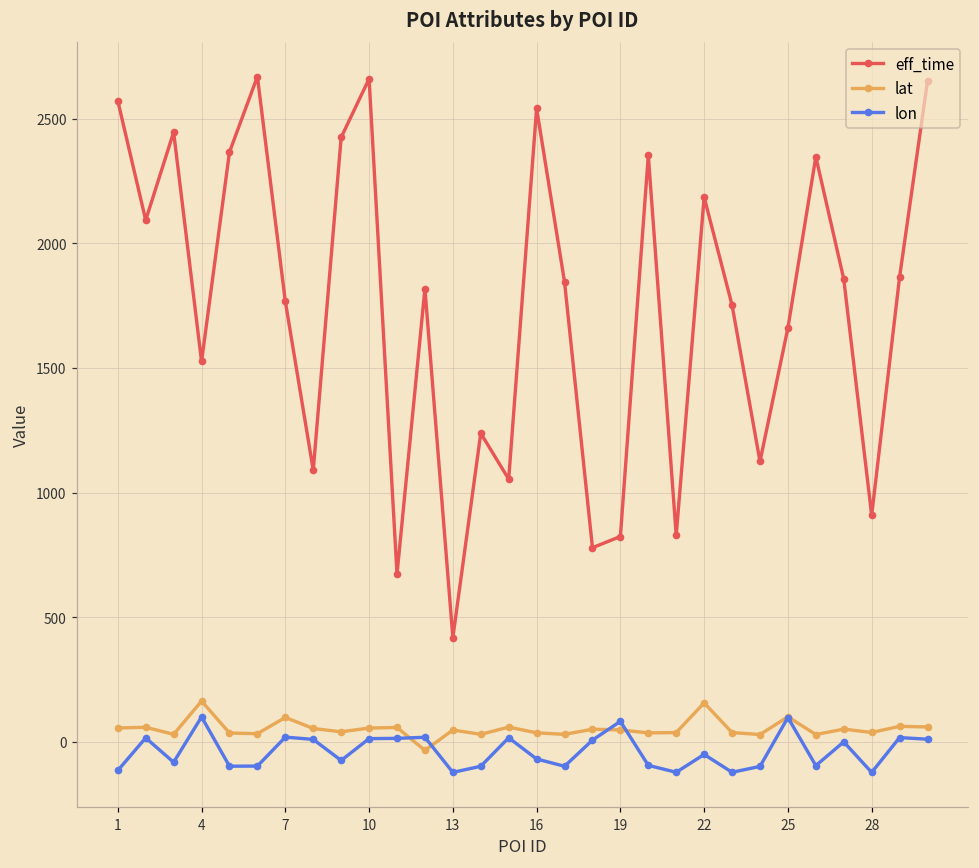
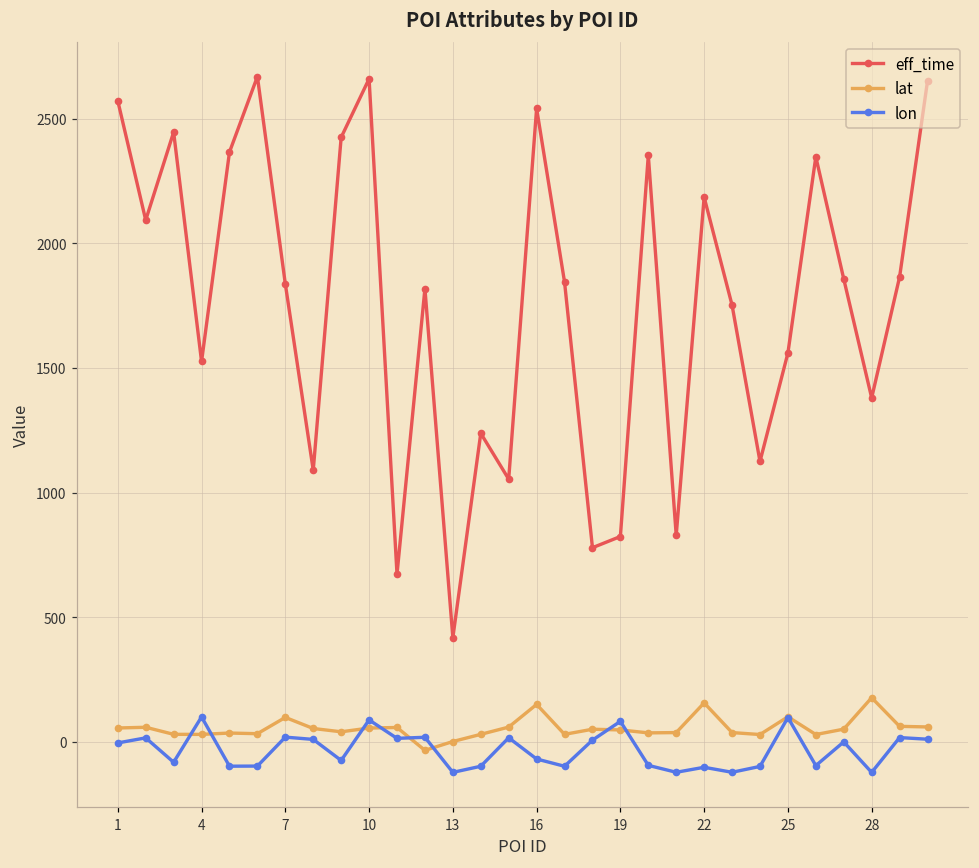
lon, 1: -110 -> 0
lat, 4: 160 -> 30
eff_time, 7: 1770 -> 1840
lon, 10: 10 -> 90
lat, 13: 50 -> 0
lat, 16: 40 -> 150
lon, 22: -50 -> -100
eff_time, 25: 1660 -> 1560
eff_time, 28: 910 -> 1380
lat, 28: 40 -> 180
